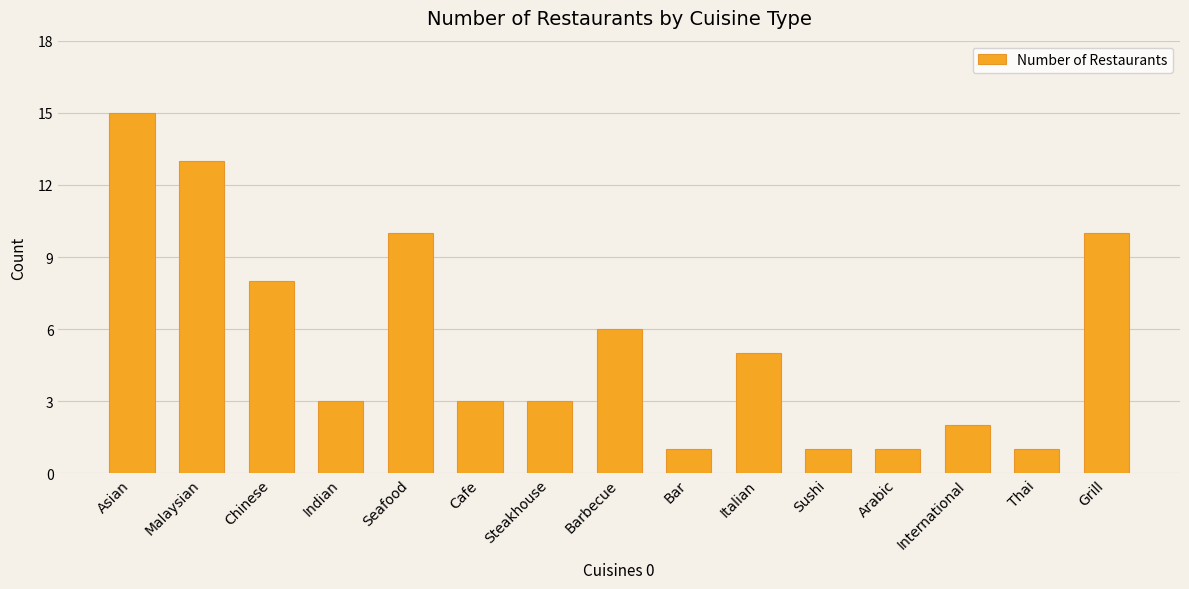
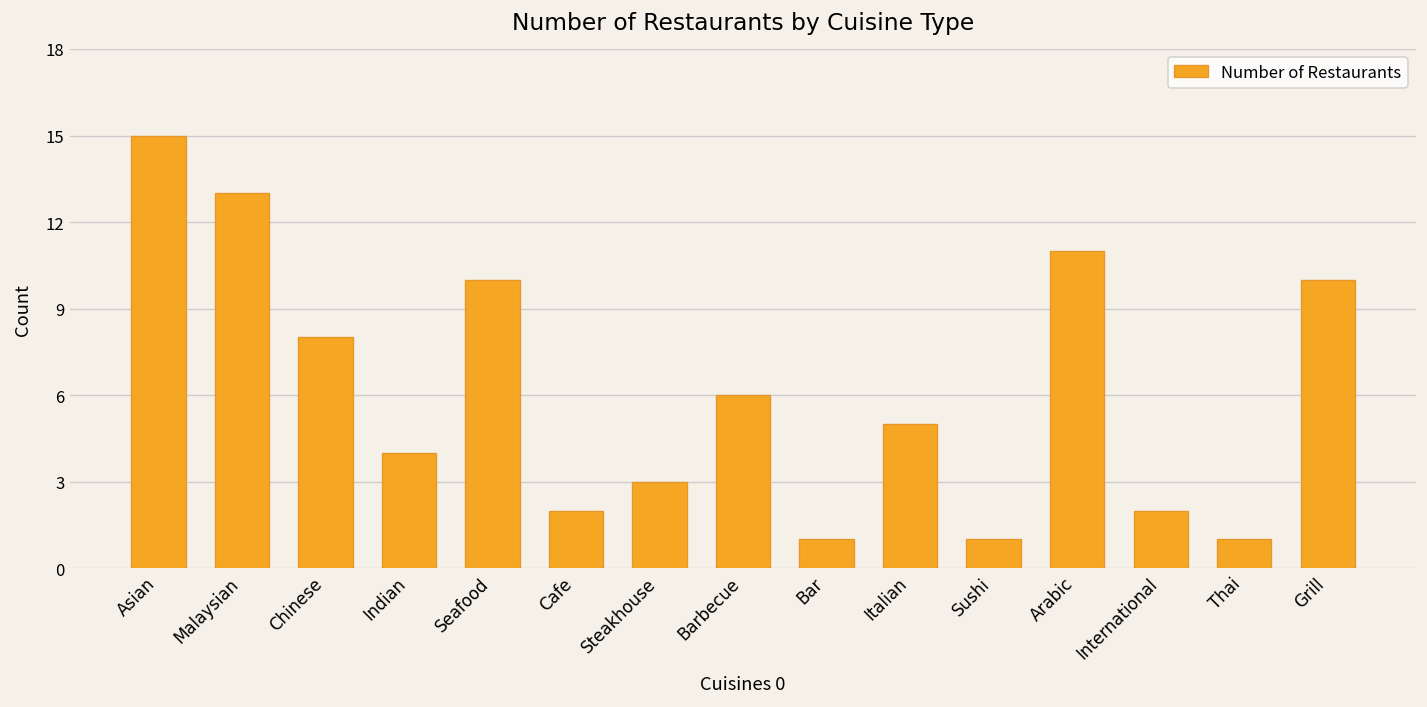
Indian: 3 -> 4
Cafe: 3 -> 2
Arabic: 1 -> 11
